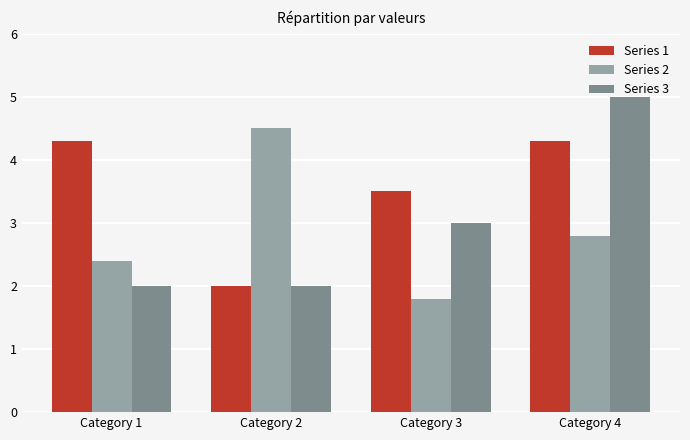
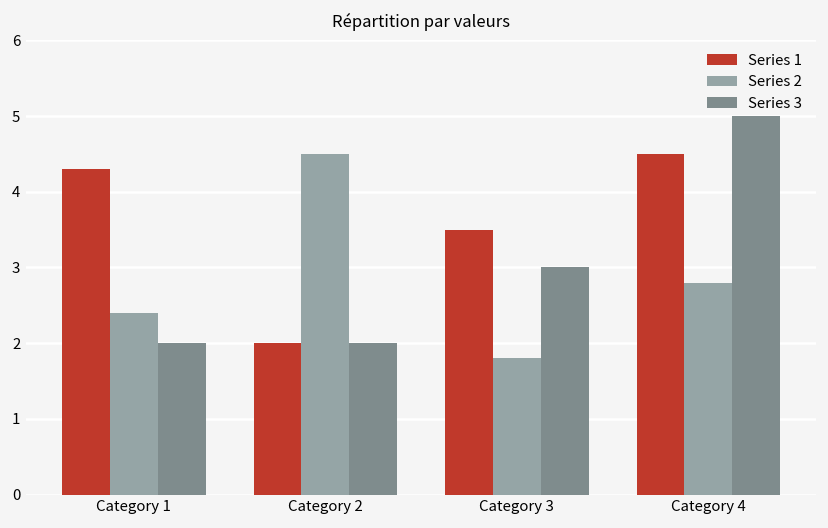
Series 1, Category 4: 4.3 -> 4.5
